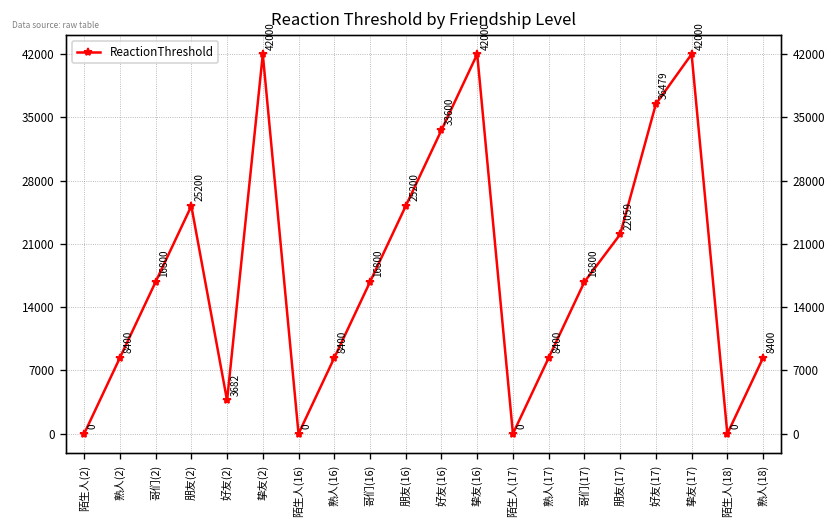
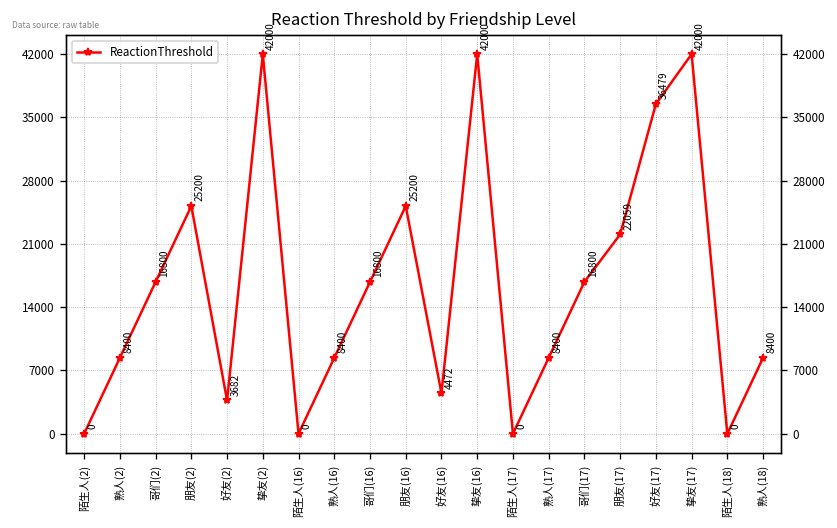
好友(16): 33600 -> 4472
